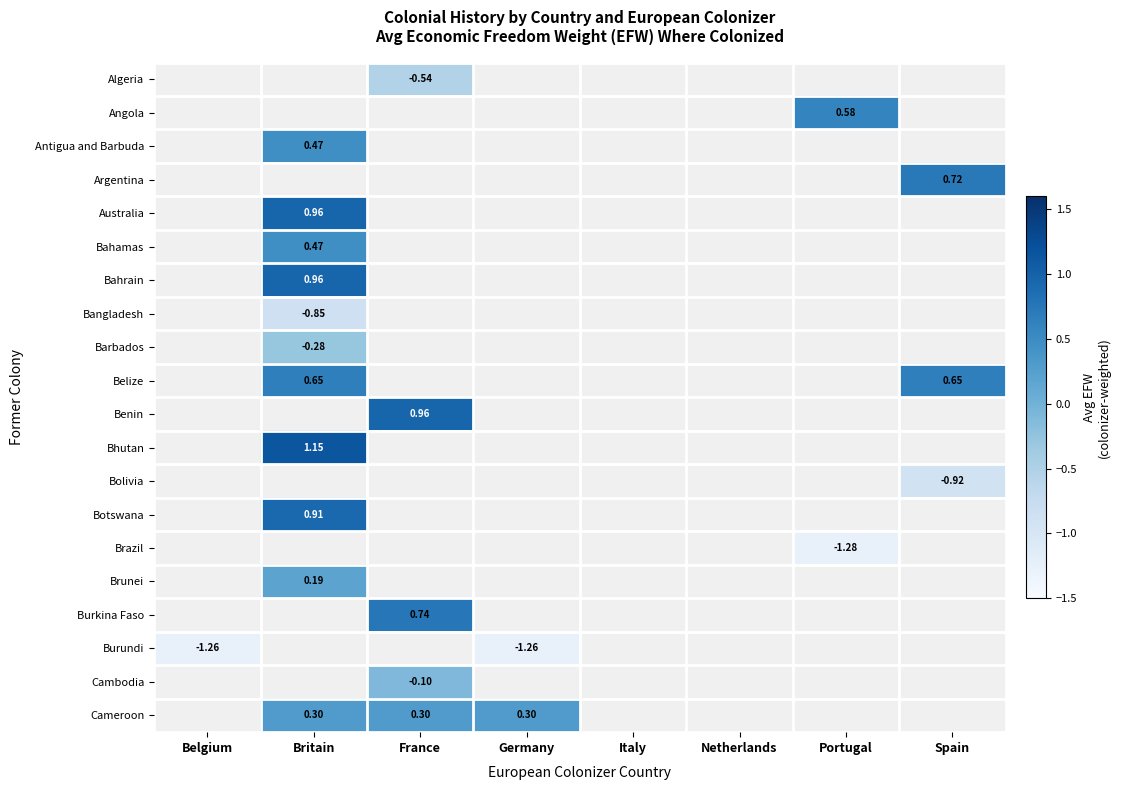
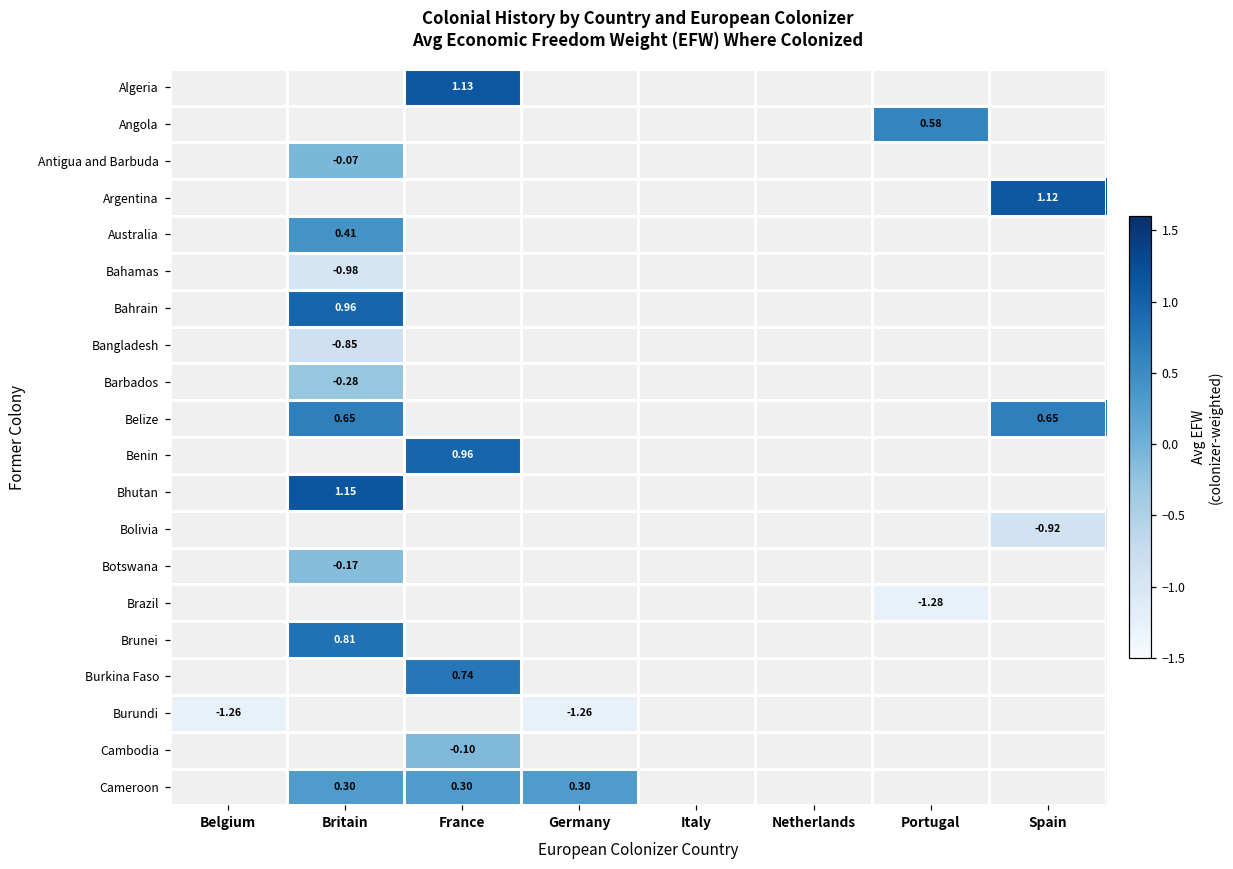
Algeria, France: -0.54 -> 1.13
Antigua and Barbuda, Britain: 0.47 -> -0.07
Argentina, Spain: 0.72 -> 1.12
Australia, Britain: 0.96 -> 0.41
Bahamas, Britain: 0.47 -> -0.98
Botswana, Britain: 0.91 -> -0.17
Brunei, Britain: 0.19 -> 0.81
